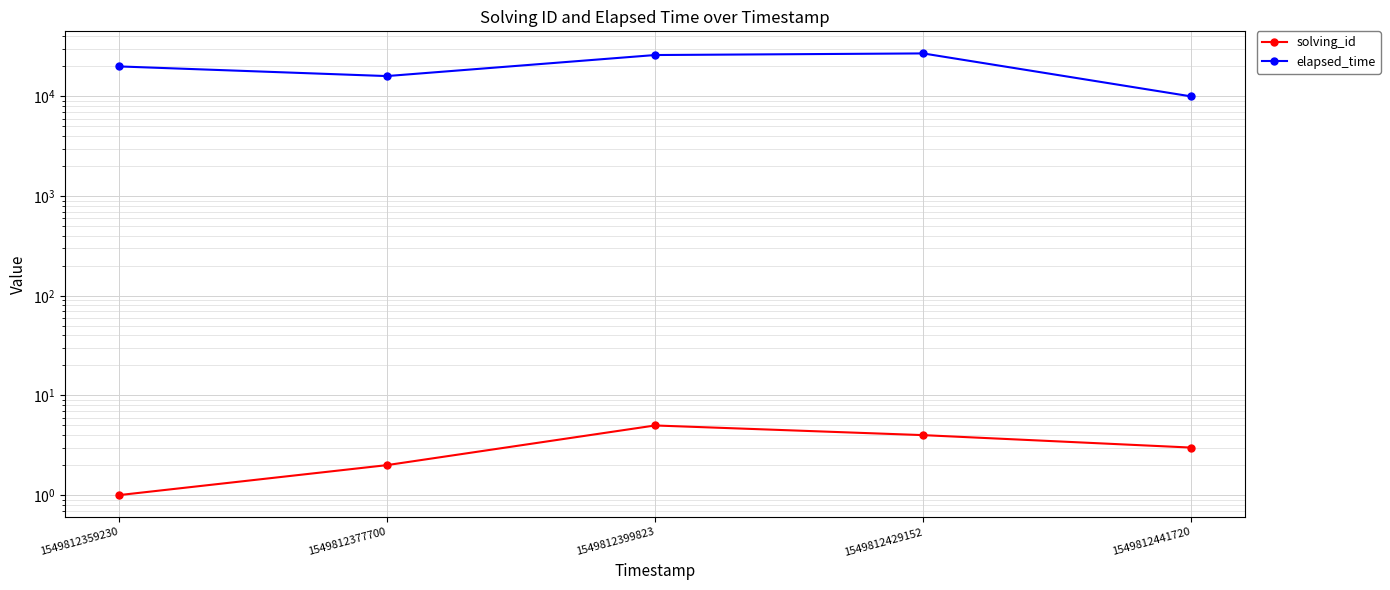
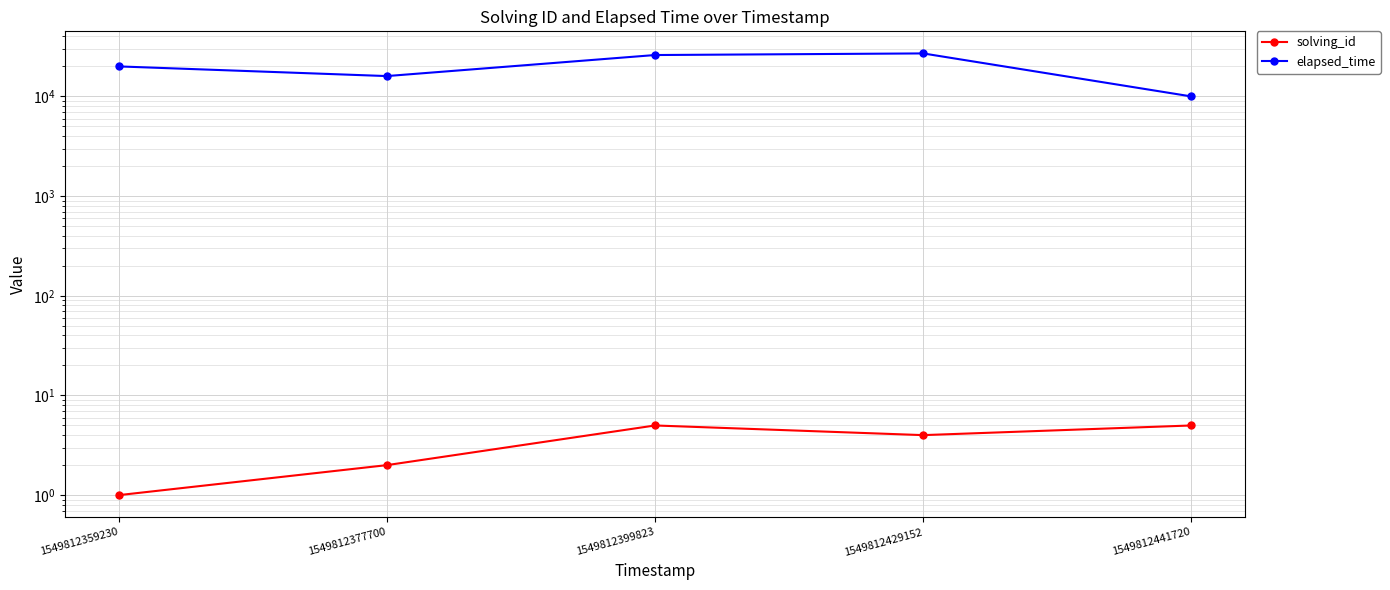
solving_id, 1549812441720: 3 -> 5
